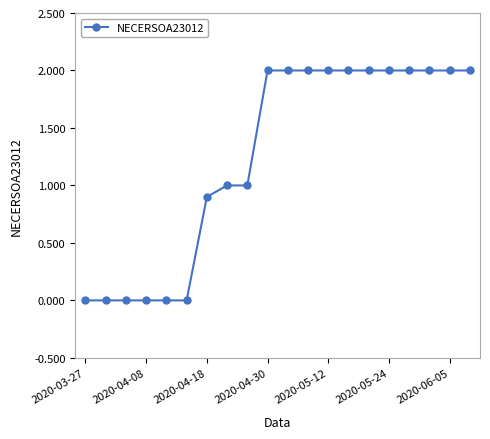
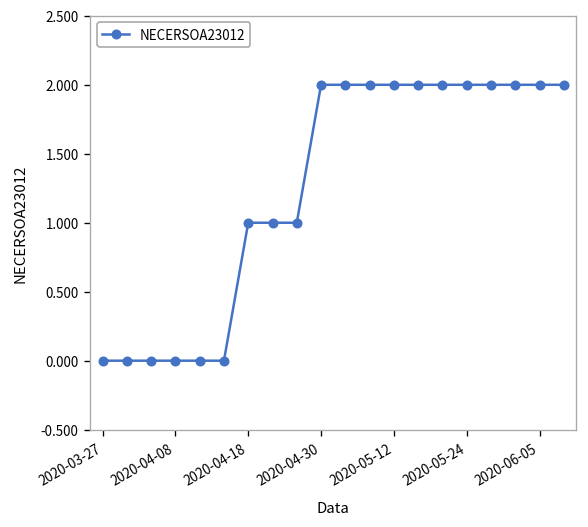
2020-04-18: 0.9 -> 1.0
